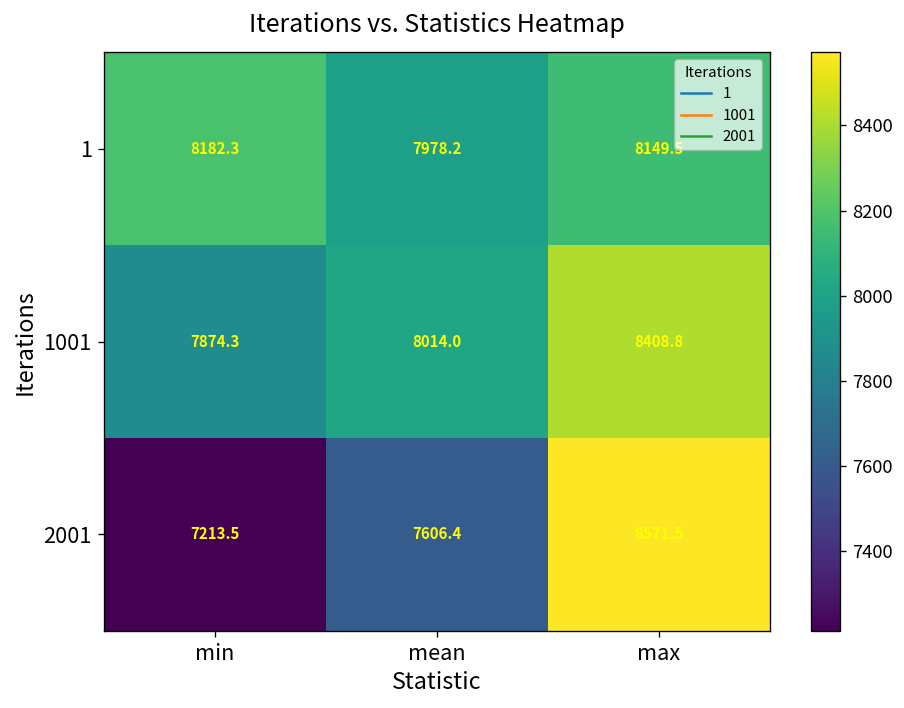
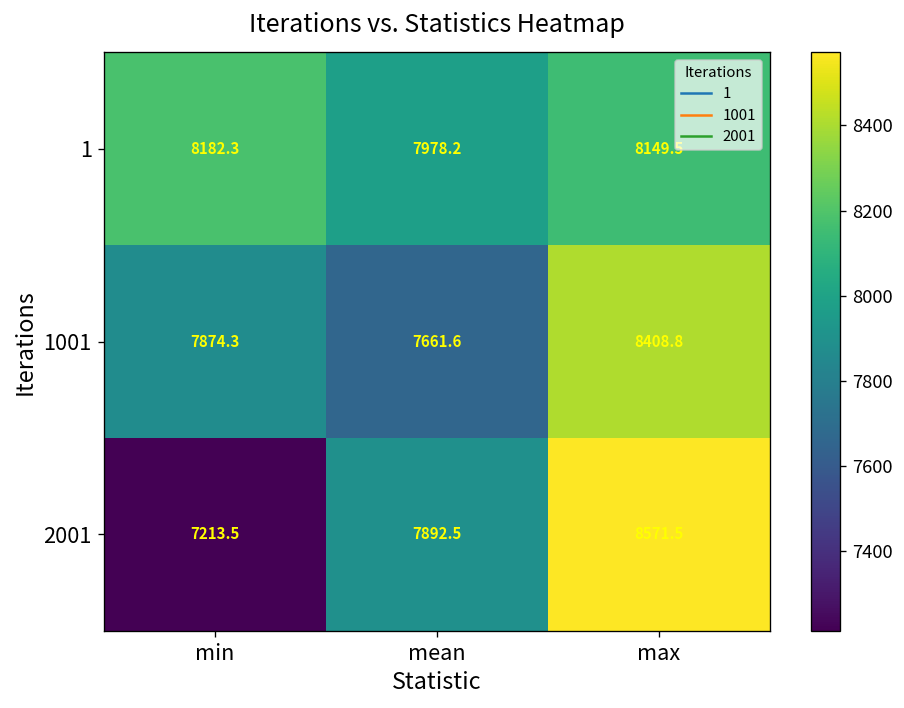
1001, mean: 8014.0 -> 7661.6
2001, mean: 7606.4 -> 7892.5
